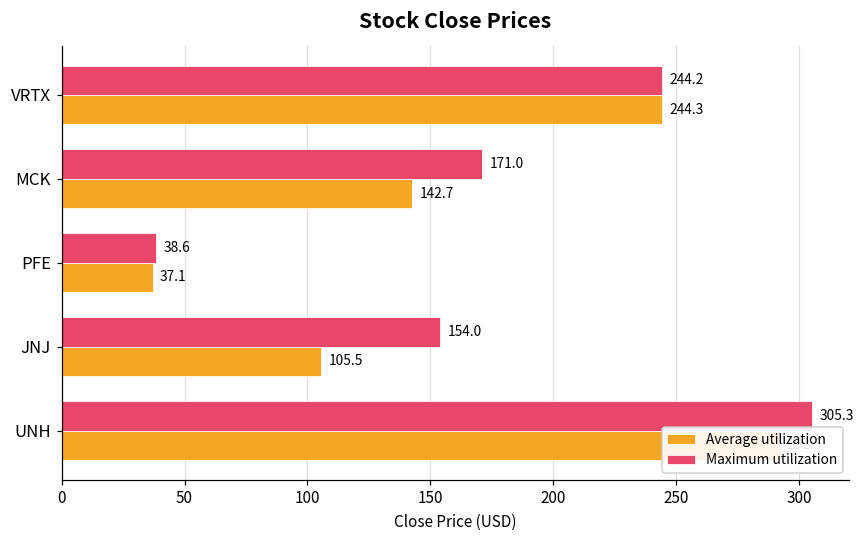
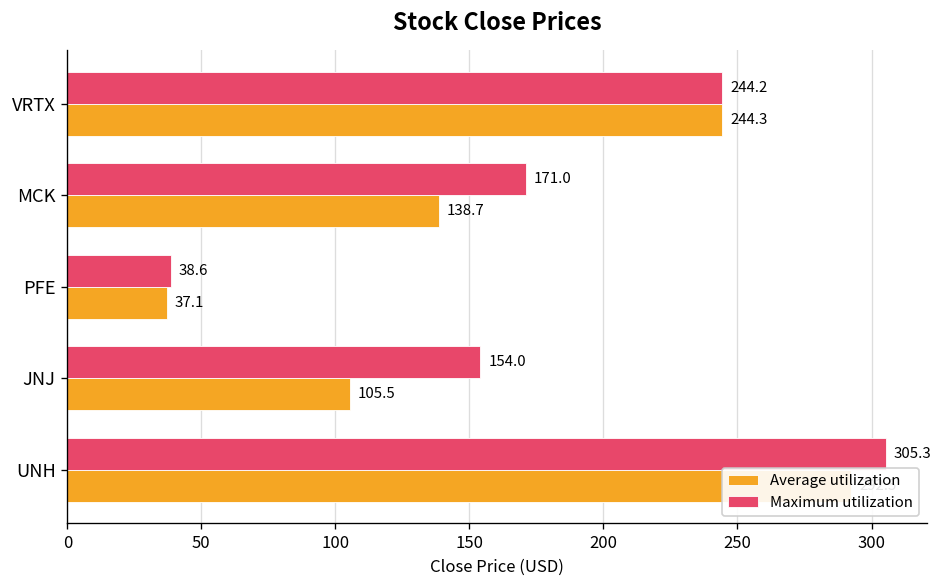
Average utilization, MCK: 142.7 -> 138.7
